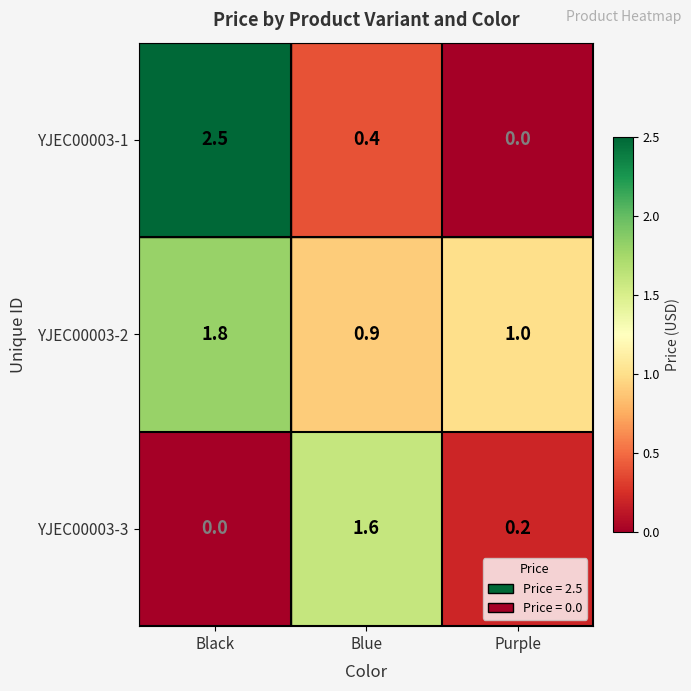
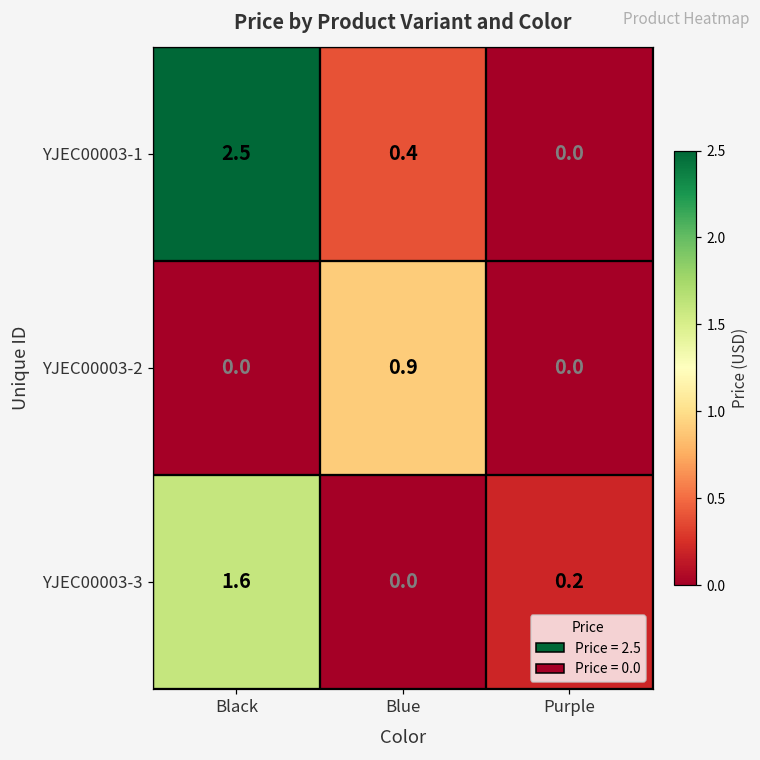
YJEC00003-2, Black: 1.8 -> 0.0
YJEC00003-2, Purple: 1.0 -> 0.0
YJEC00003-3, Black: 0.0 -> 1.6
YJEC00003-3, Blue: 1.6 -> 0.0
